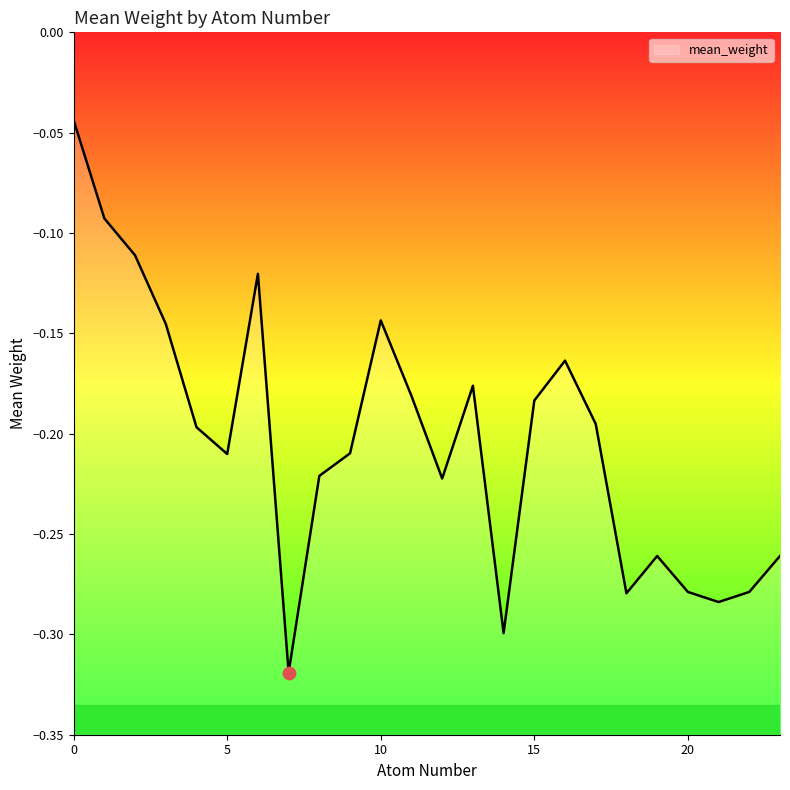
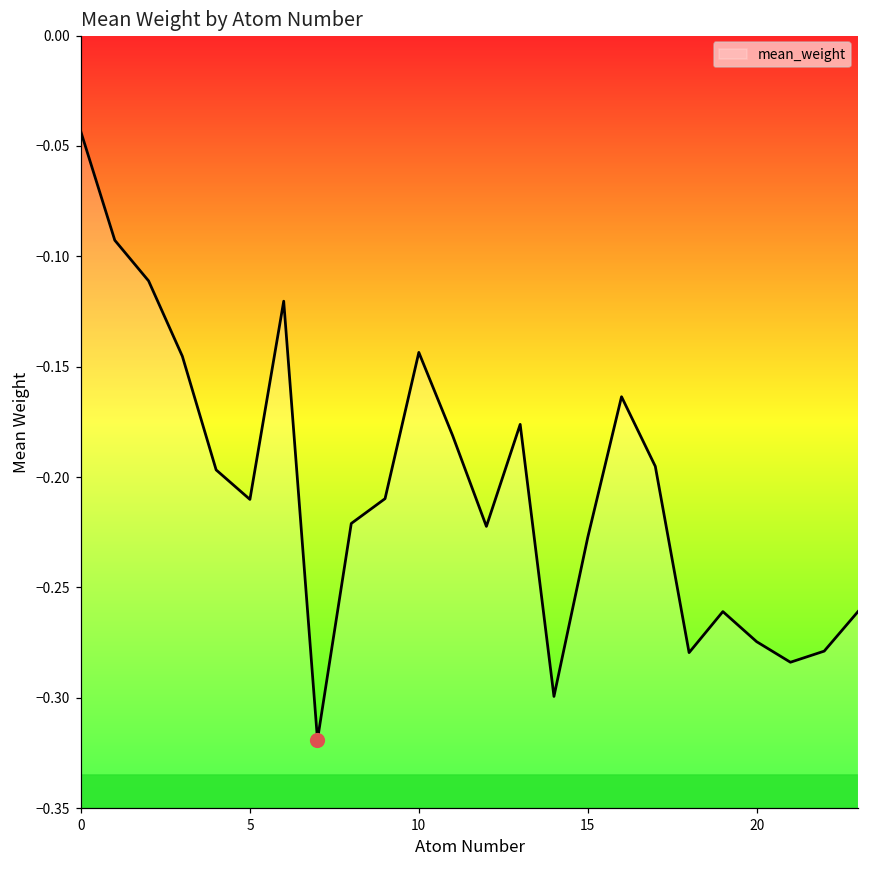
mean_weight, 15: -0.183 -> -0.227
mean_weight, 20: -0.279 -> -0.275
